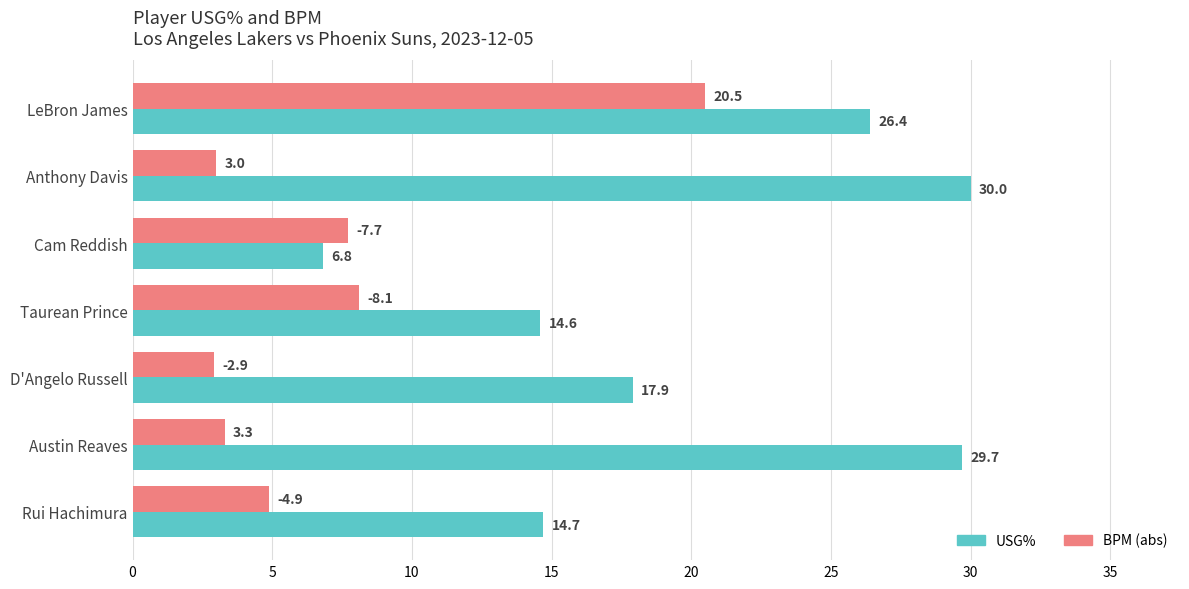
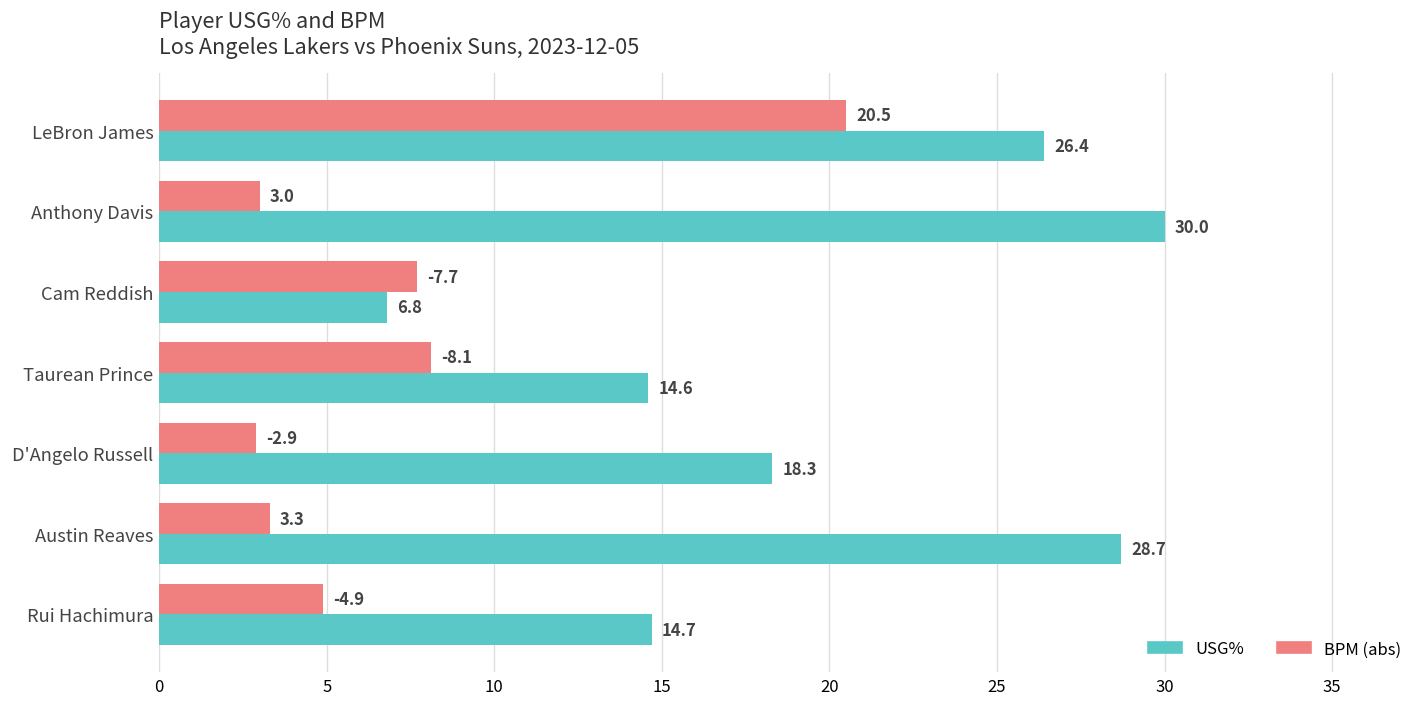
USG%, D'Angelo Russell: 17.9 -> 18.3
USG%, Austin Reaves: 29.7 -> 28.7
